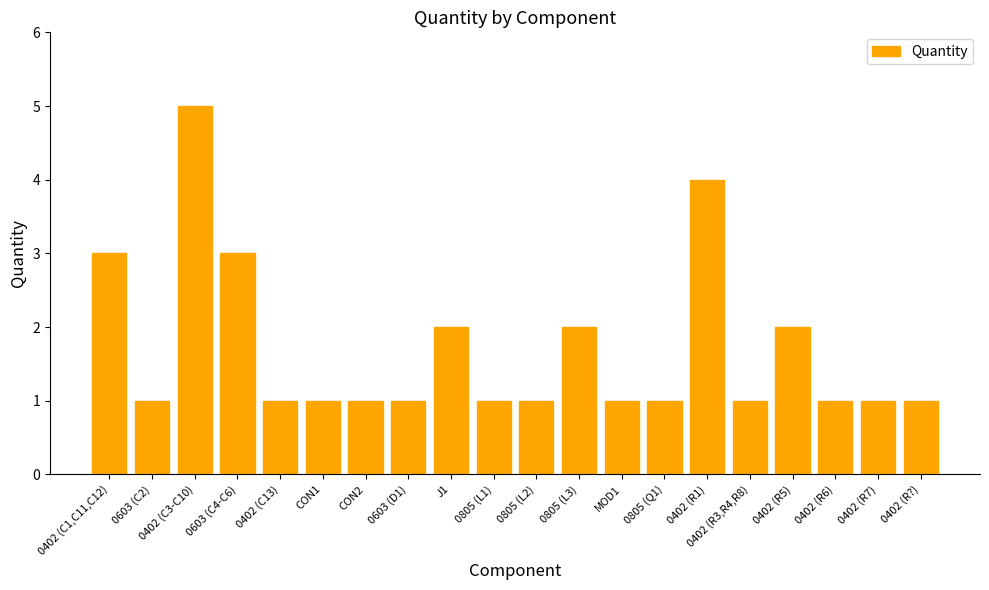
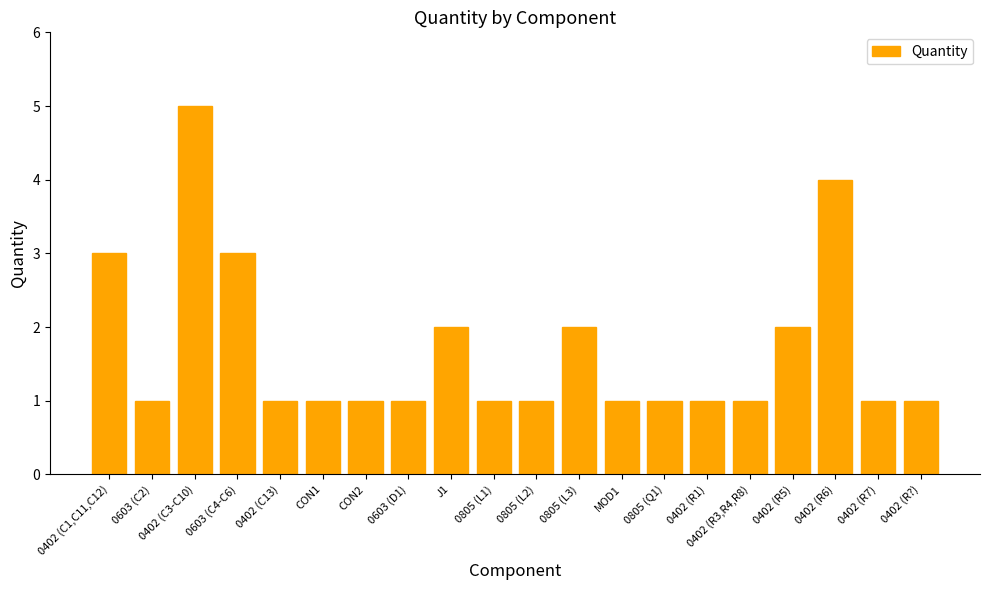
0402 (R1): 4 -> 1
0402 (R6): 1 -> 4
